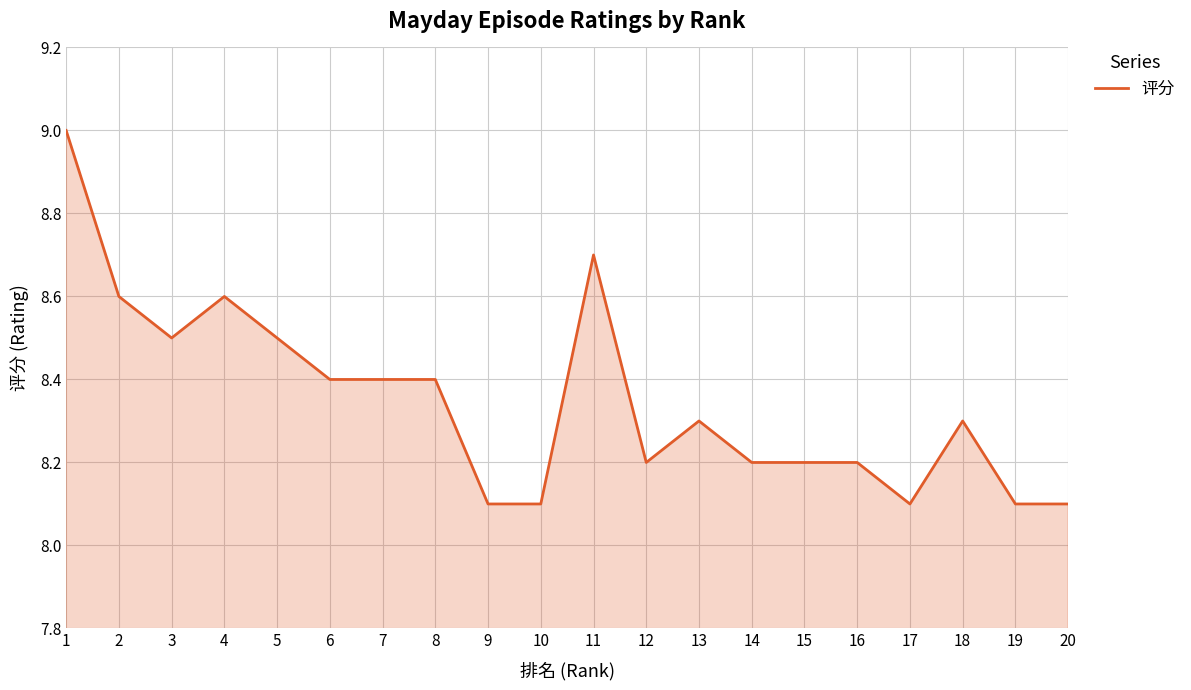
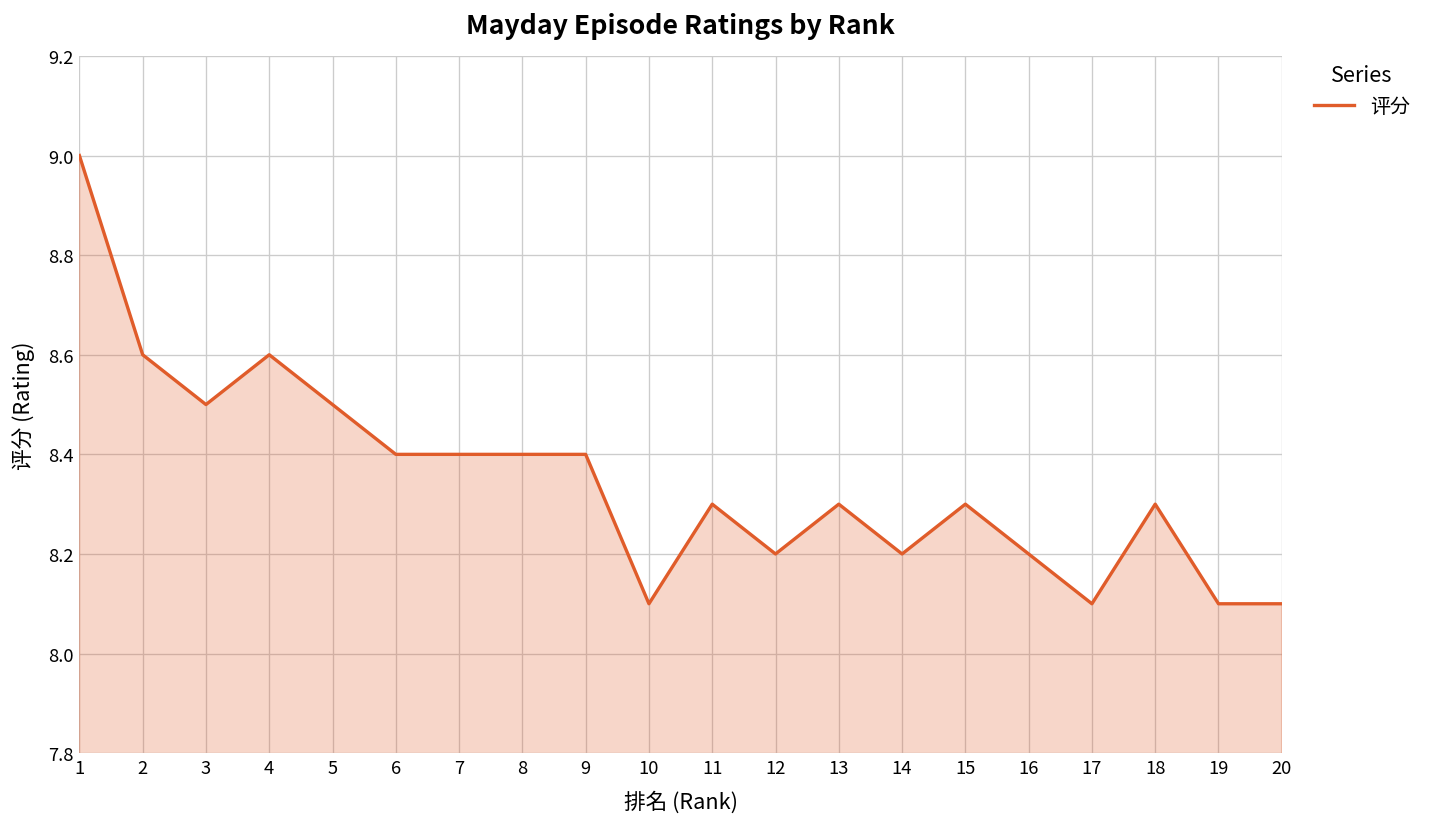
9: 8.1 -> 8.4
11: 8.7 -> 8.3
15: 8.2 -> 8.3
